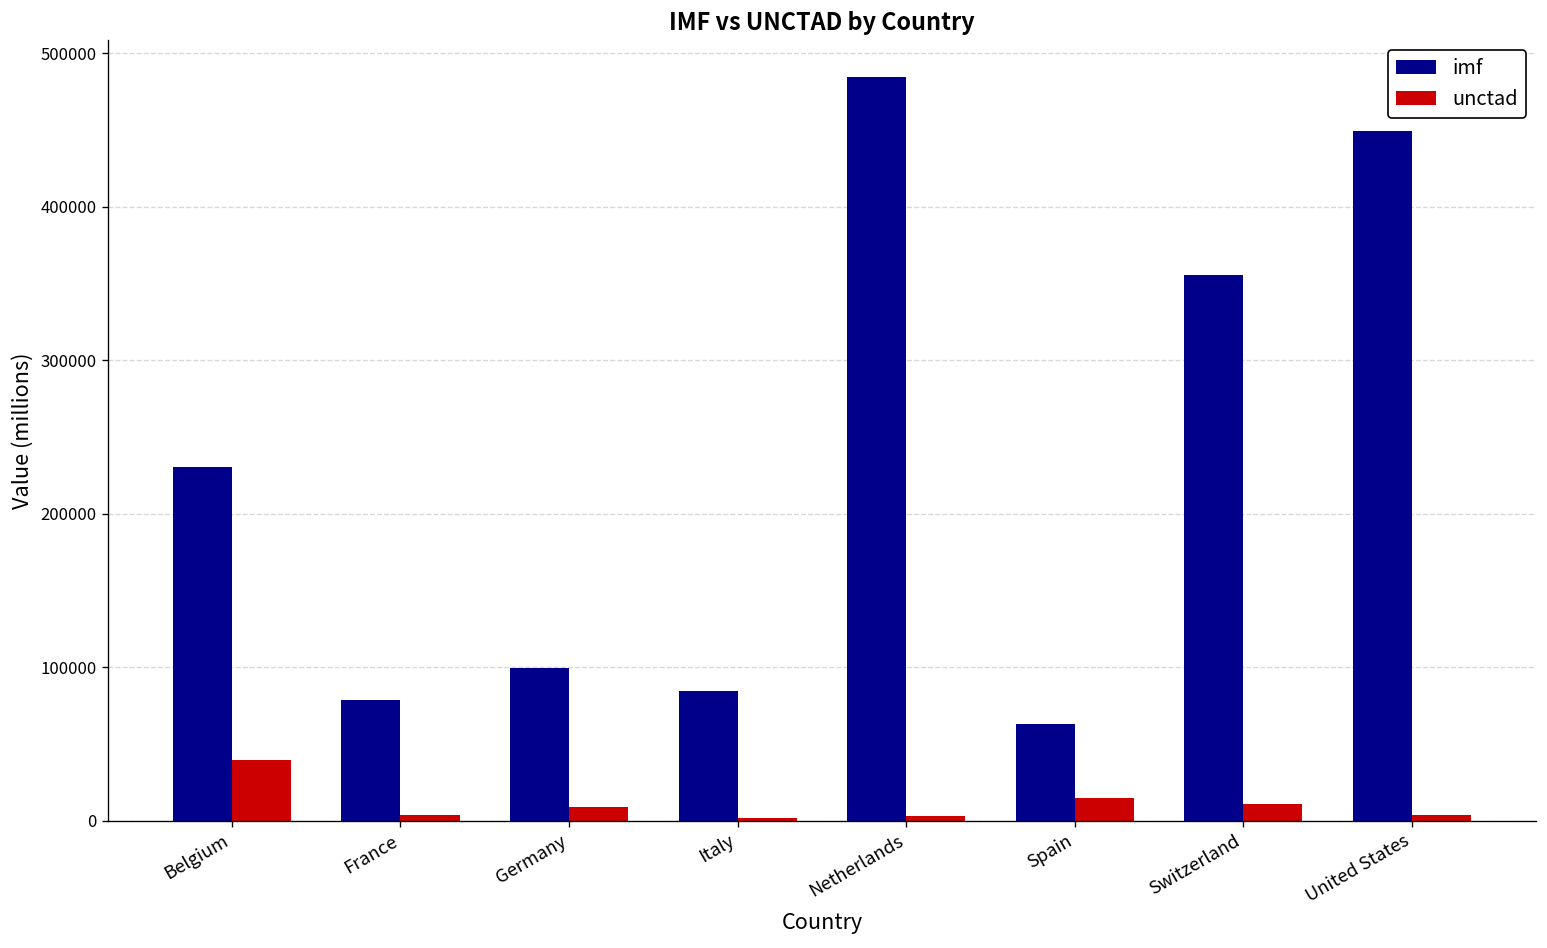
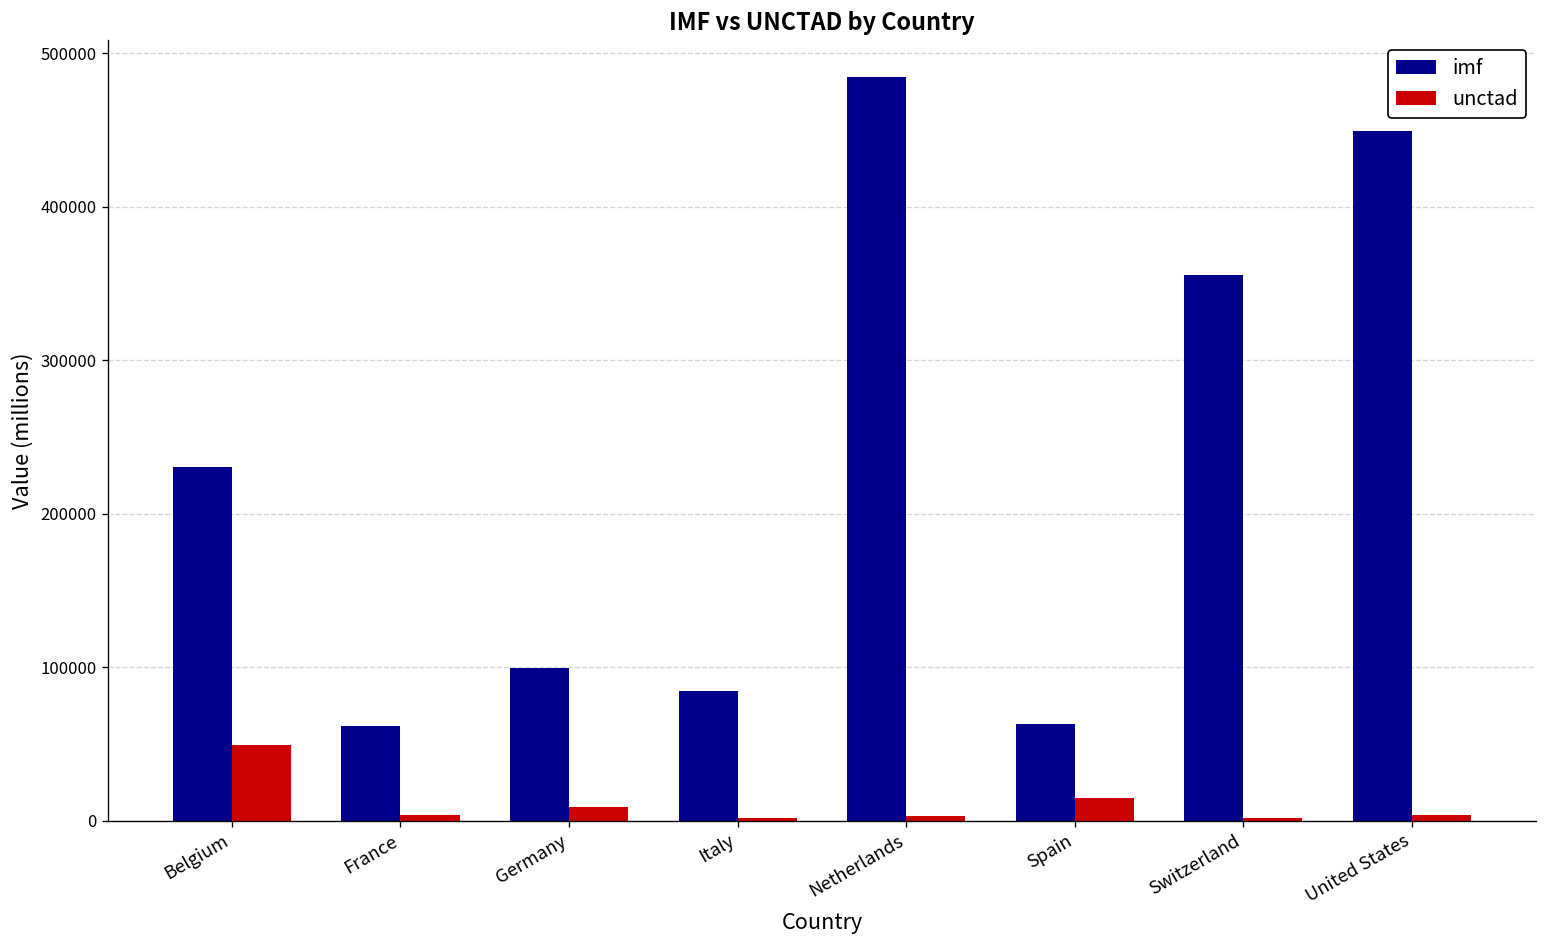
unctad, Belgium: 39000 -> 49000
imf, France: 78000 -> 61000
unctad, Switzerland: 11000 -> 2000
